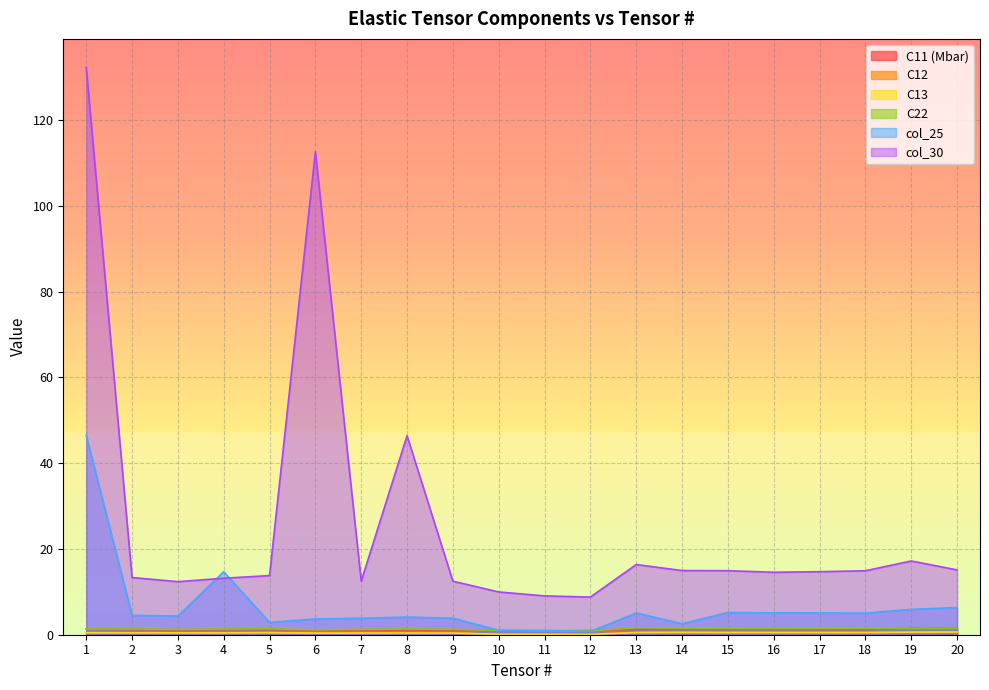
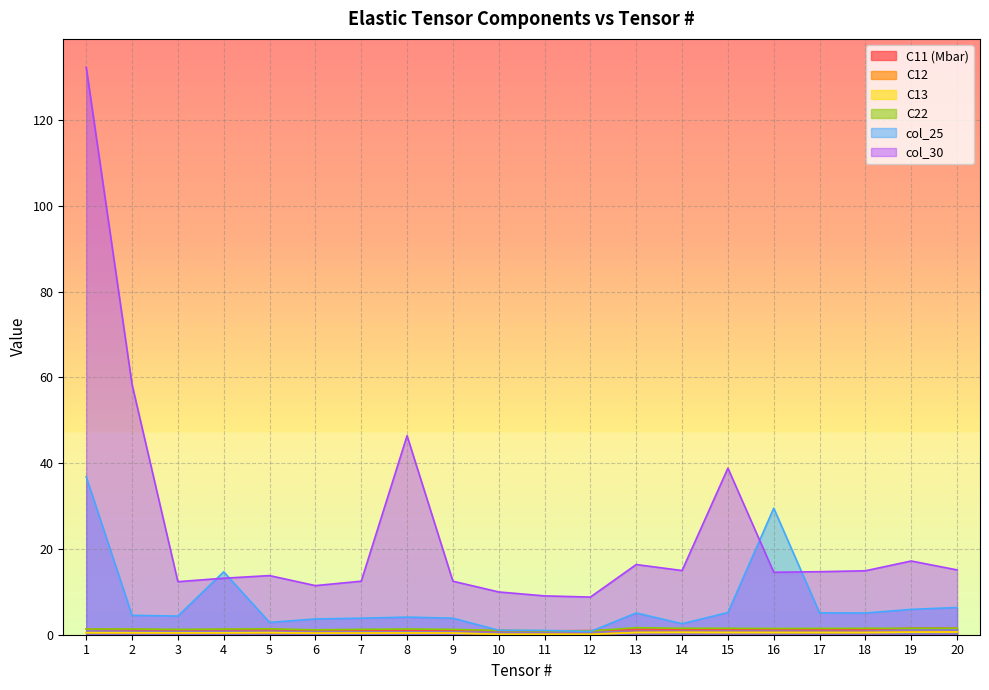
col_25, 1: 46 -> 37
col_30, 2: 13 -> 58
col_30, 6: 113 -> 11
col_30, 15: 15 -> 39
col_25, 16: 5 -> 30
